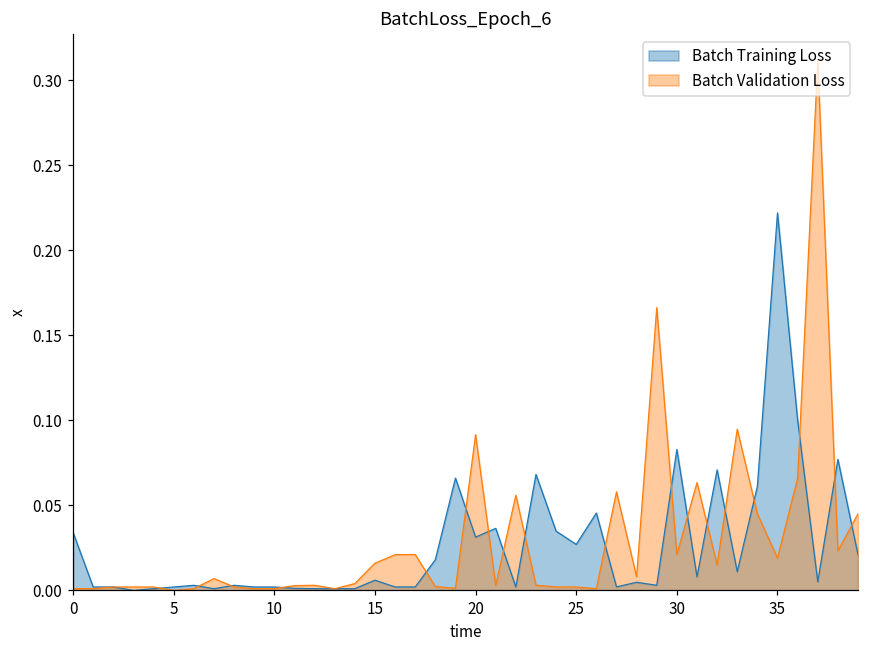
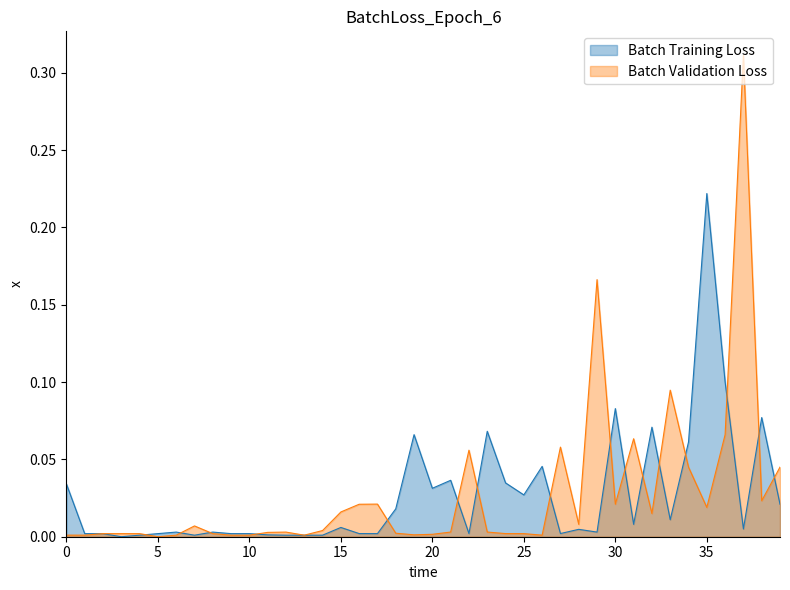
Batch Validation Loss, 20: 0.092 -> 0.002
